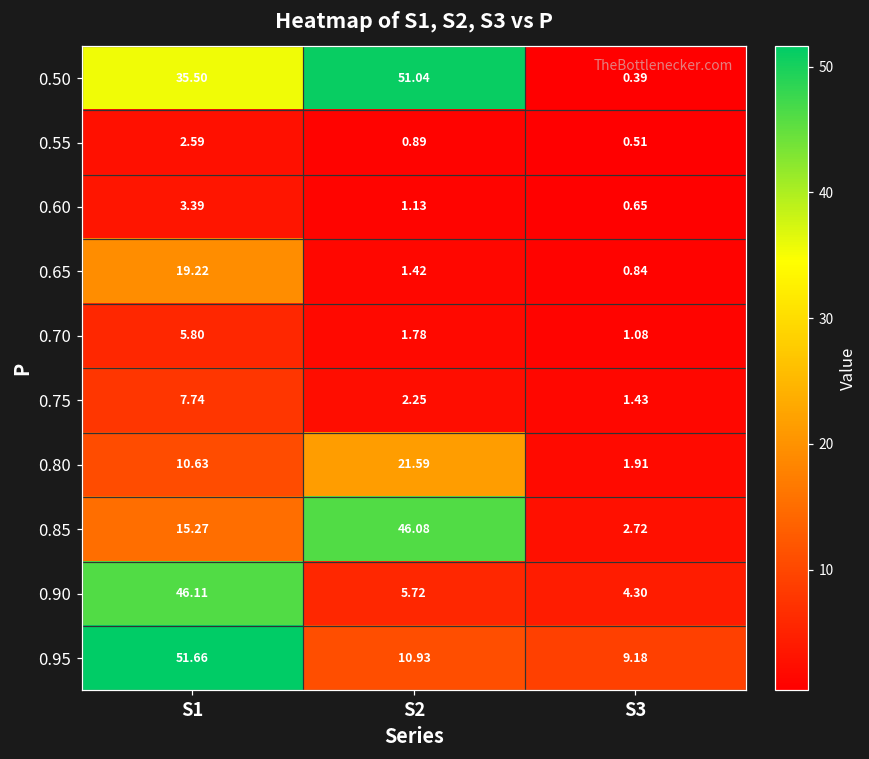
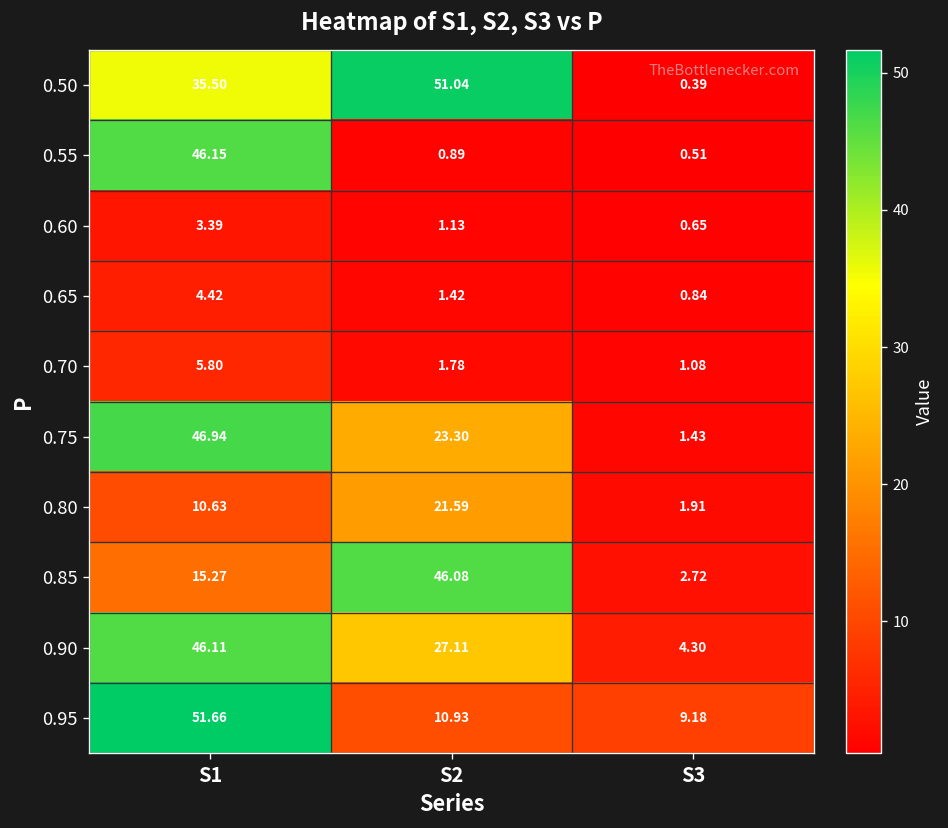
0.55, S1: 2.59 -> 46.15
0.65, S1: 19.22 -> 4.42
0.75, S1: 7.74 -> 46.94
0.75, S2: 2.25 -> 23.30
0.90, S2: 5.72 -> 27.11
